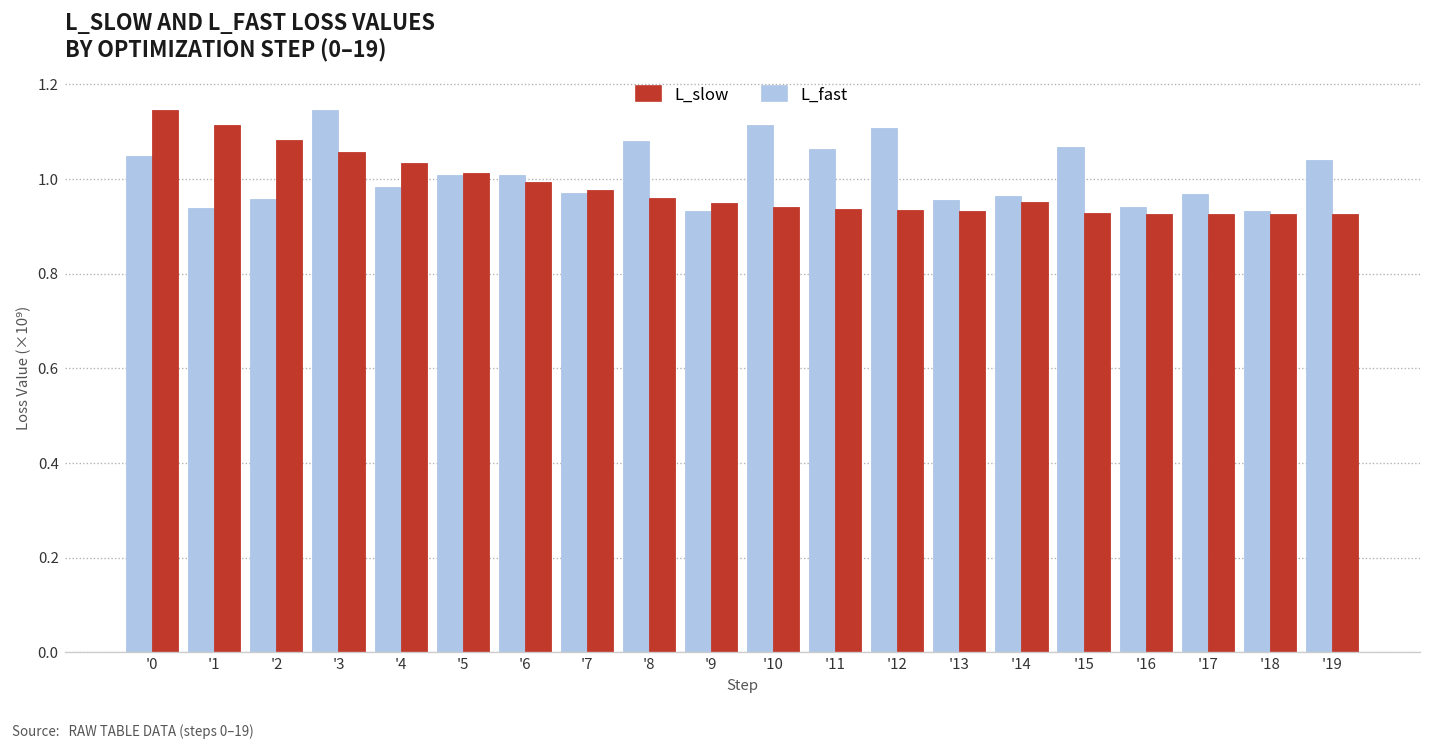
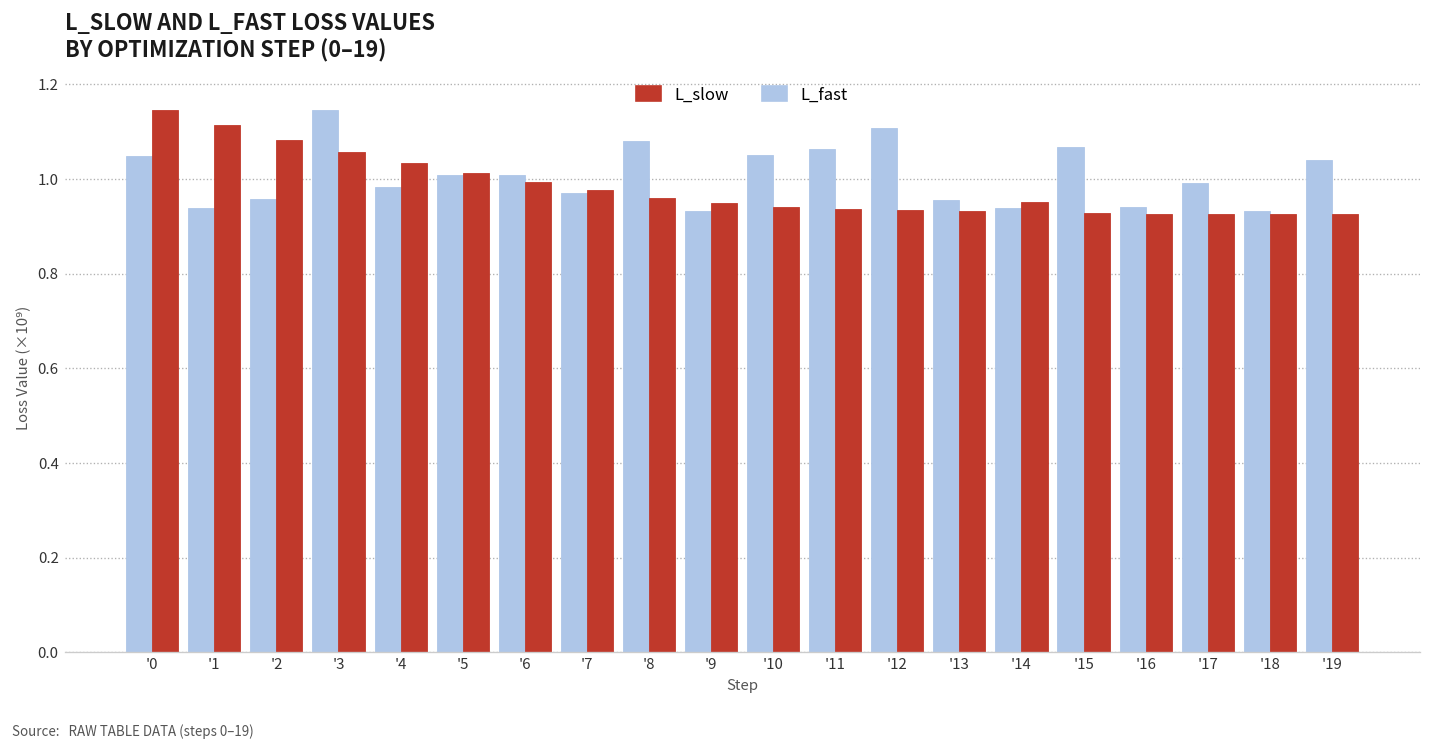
L_fast, '10: 1.12 -> 1.05
L_fast, '14: 0.96 -> 0.94
L_fast, '17: 0.97 -> 0.99
